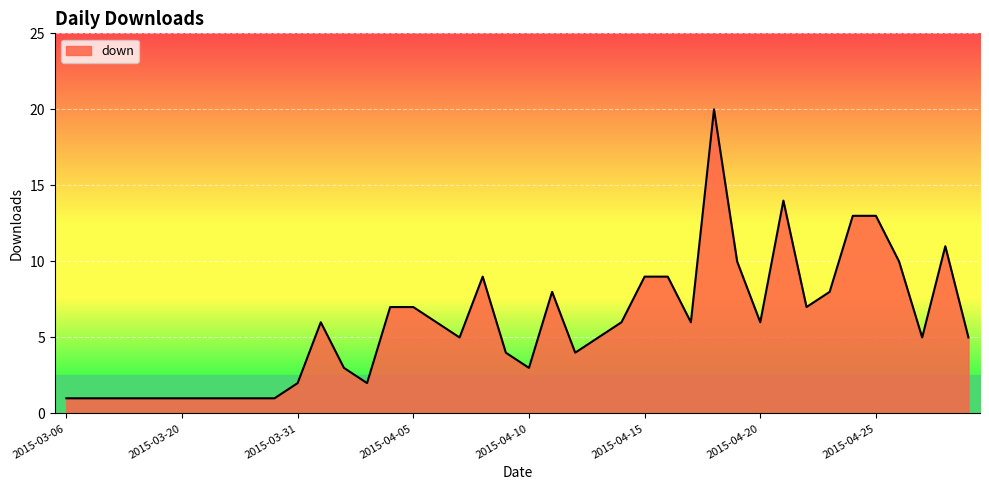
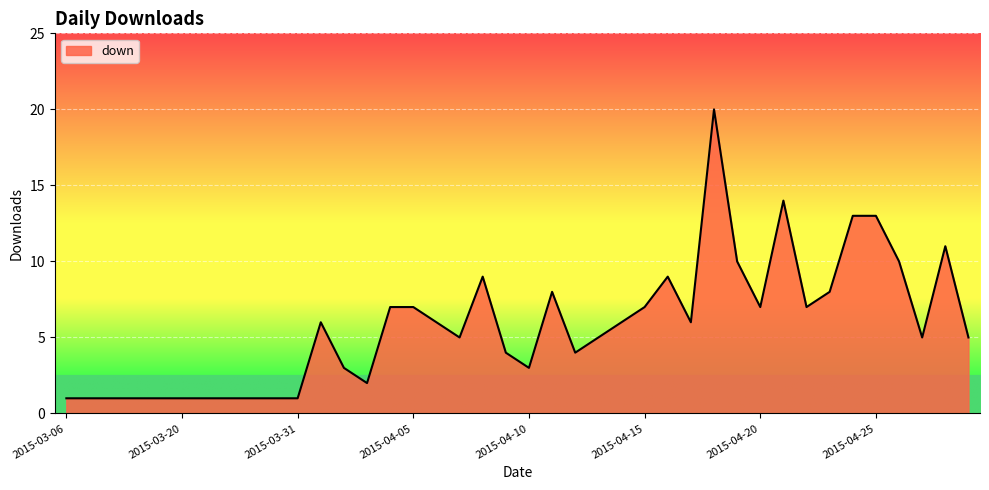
2015-03-31: 2 -> 1
2015-04-15: 9 -> 7
2015-04-20: 6 -> 7
